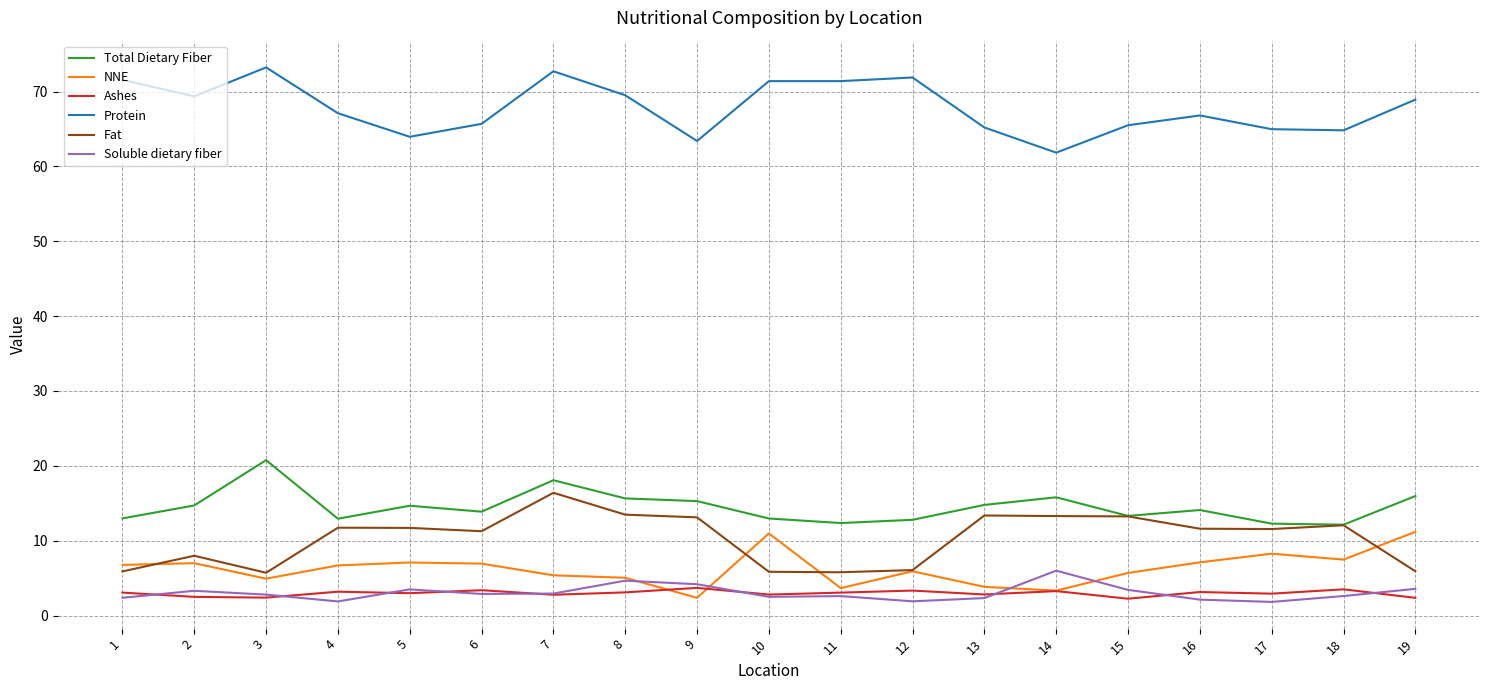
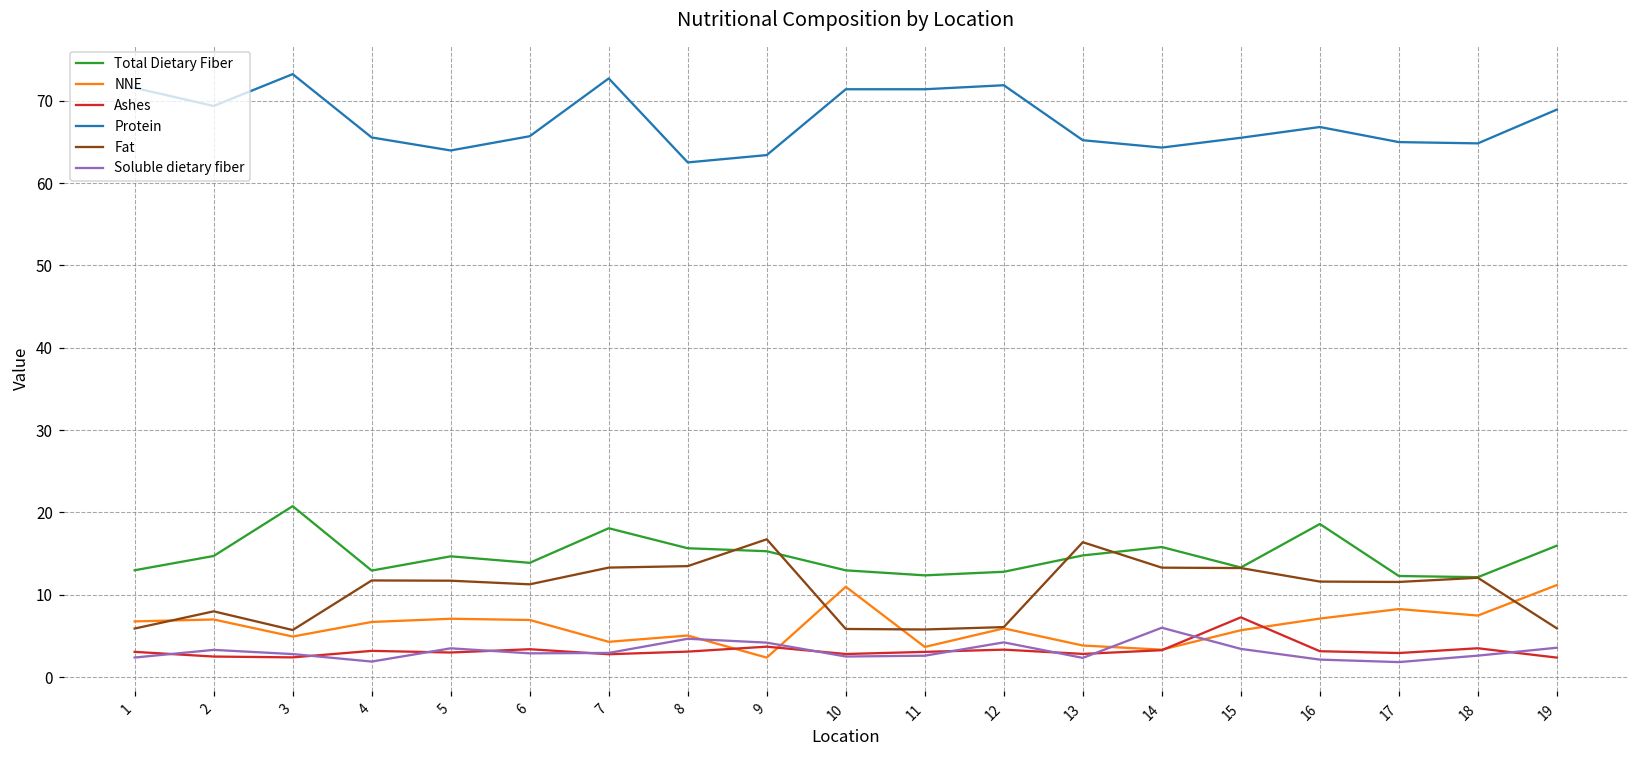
Protein, 4: 67 -> 66
NNE, 7: 5 -> 4
Fat, 7: 16 -> 13
Protein, 8: 70 -> 63
Fat, 9: 13 -> 17
Soluble dietary fiber, 12: 2 -> 4
Fat, 13: 13 -> 16
Protein, 14: 62 -> 64
Ashes, 15: 2 -> 7
Total Dietary Fiber, 16: 14 -> 19
